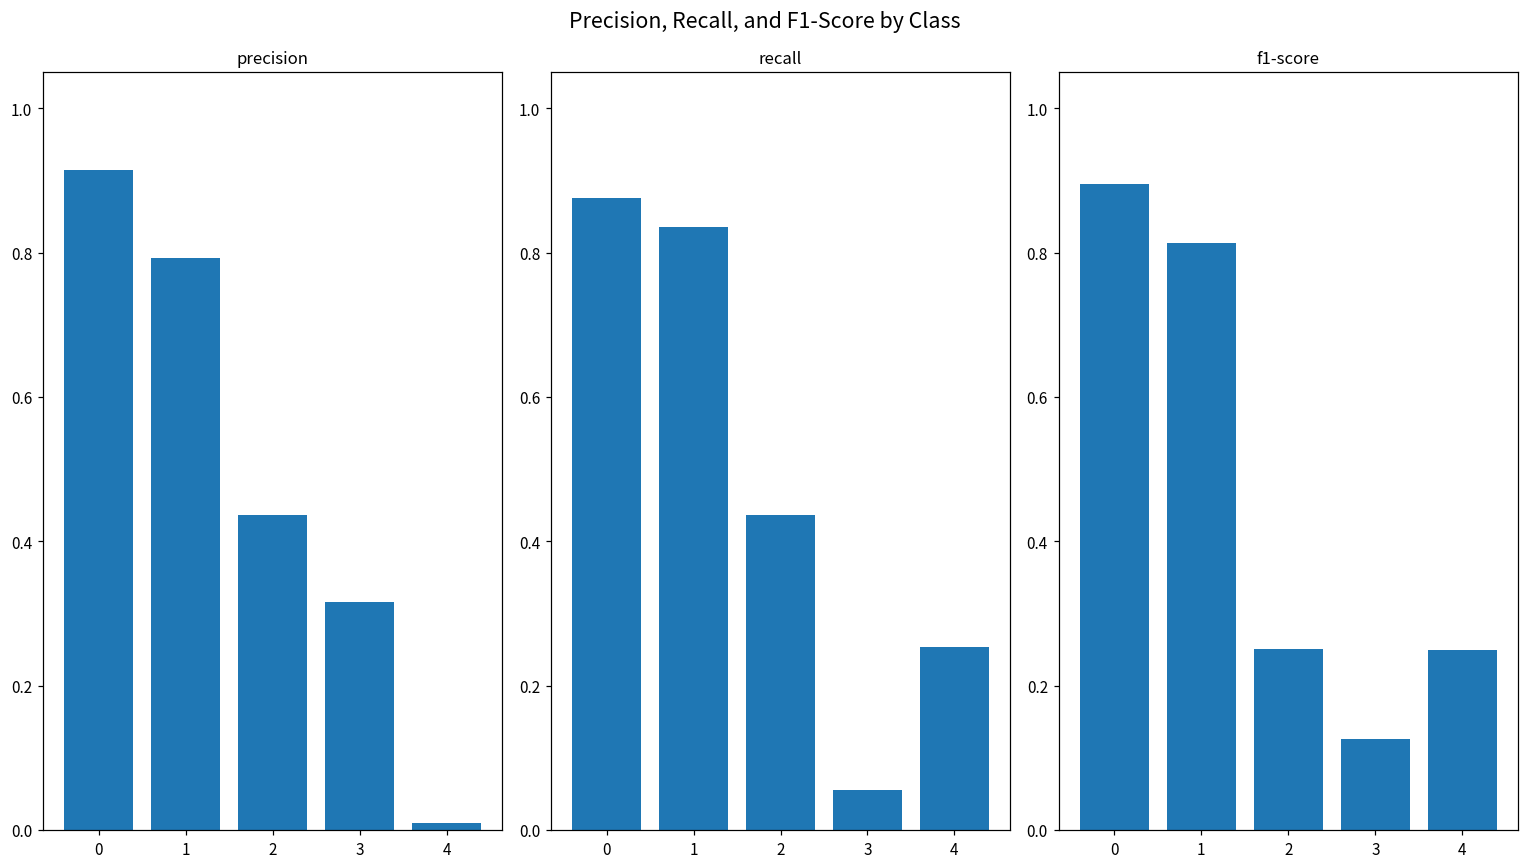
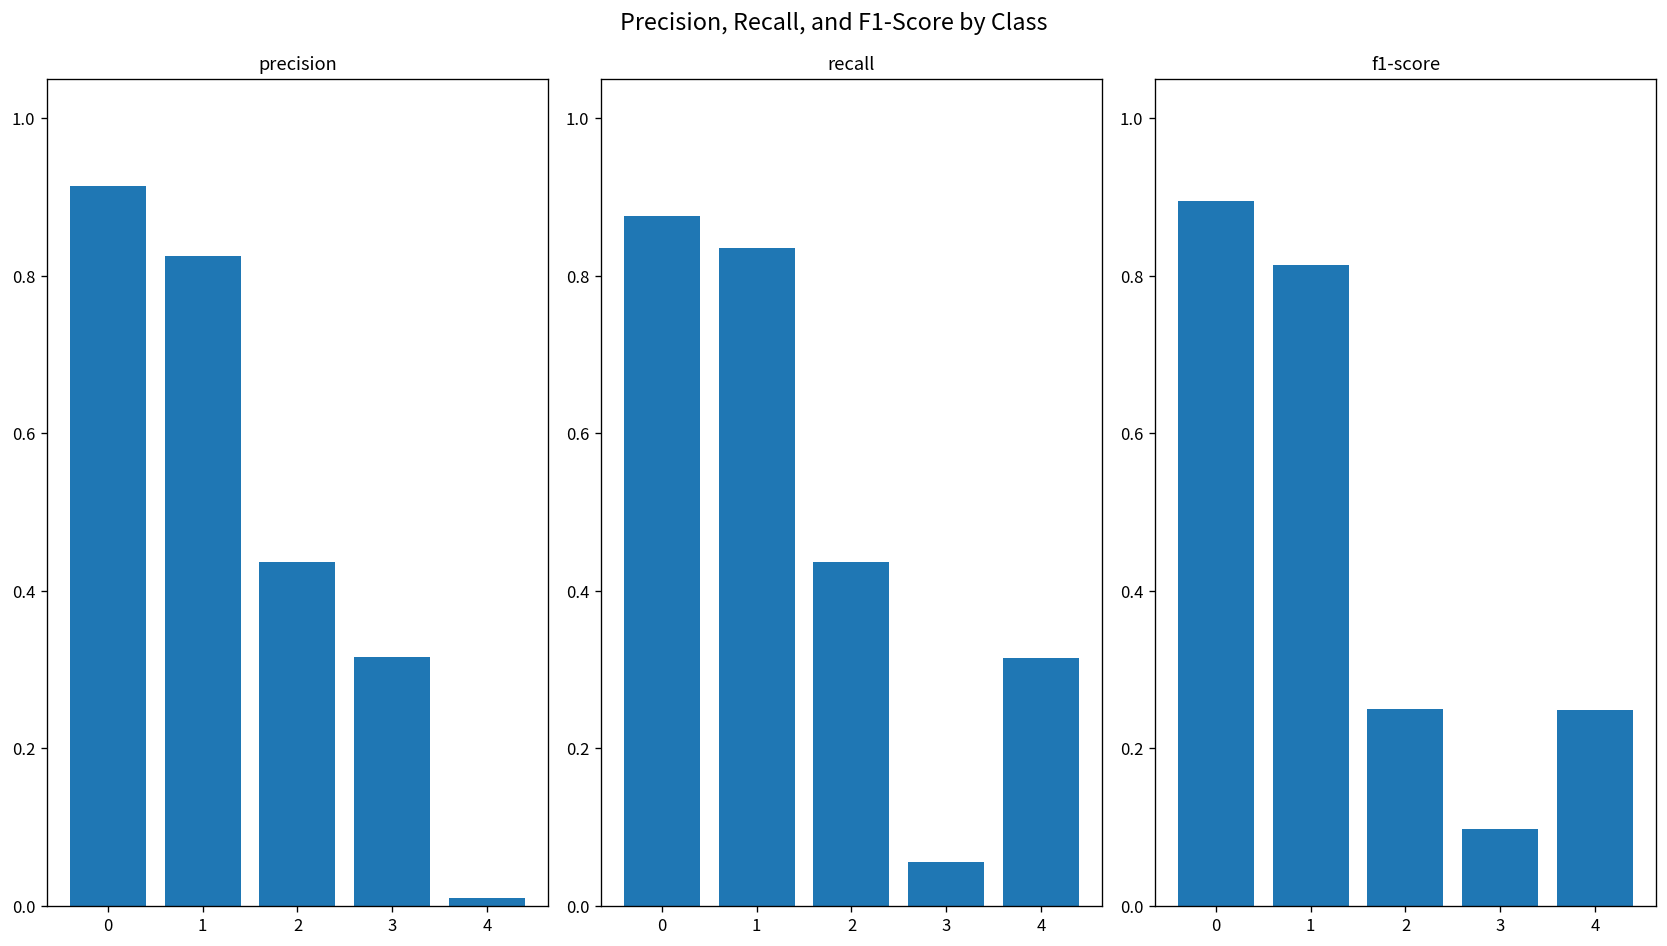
precision, 1: 0.79 -> 0.82
recall, 4: 0.25 -> 0.32
f1-score, 3: 0.13 -> 0.10
